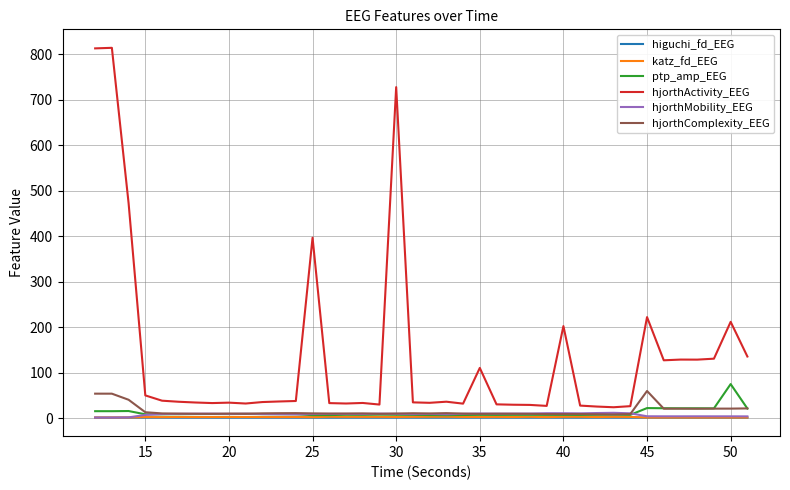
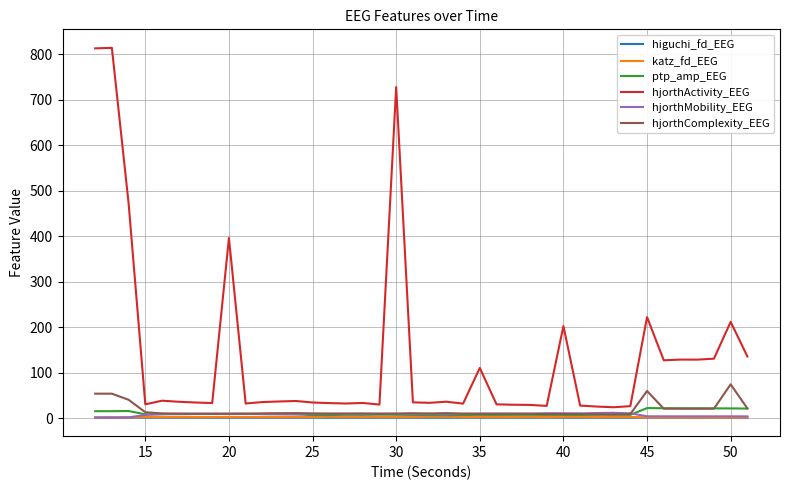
hjorthActivity_EEG, 15: 50 -> 30
hjorthActivity_EEG, 20: 30 -> 400
hjorthActivity_EEG, 25: 400 -> 30
ptp_amp_EEG, 50: 80 -> 20
hjorthComplexity_EEG, 50: 20 -> 70
